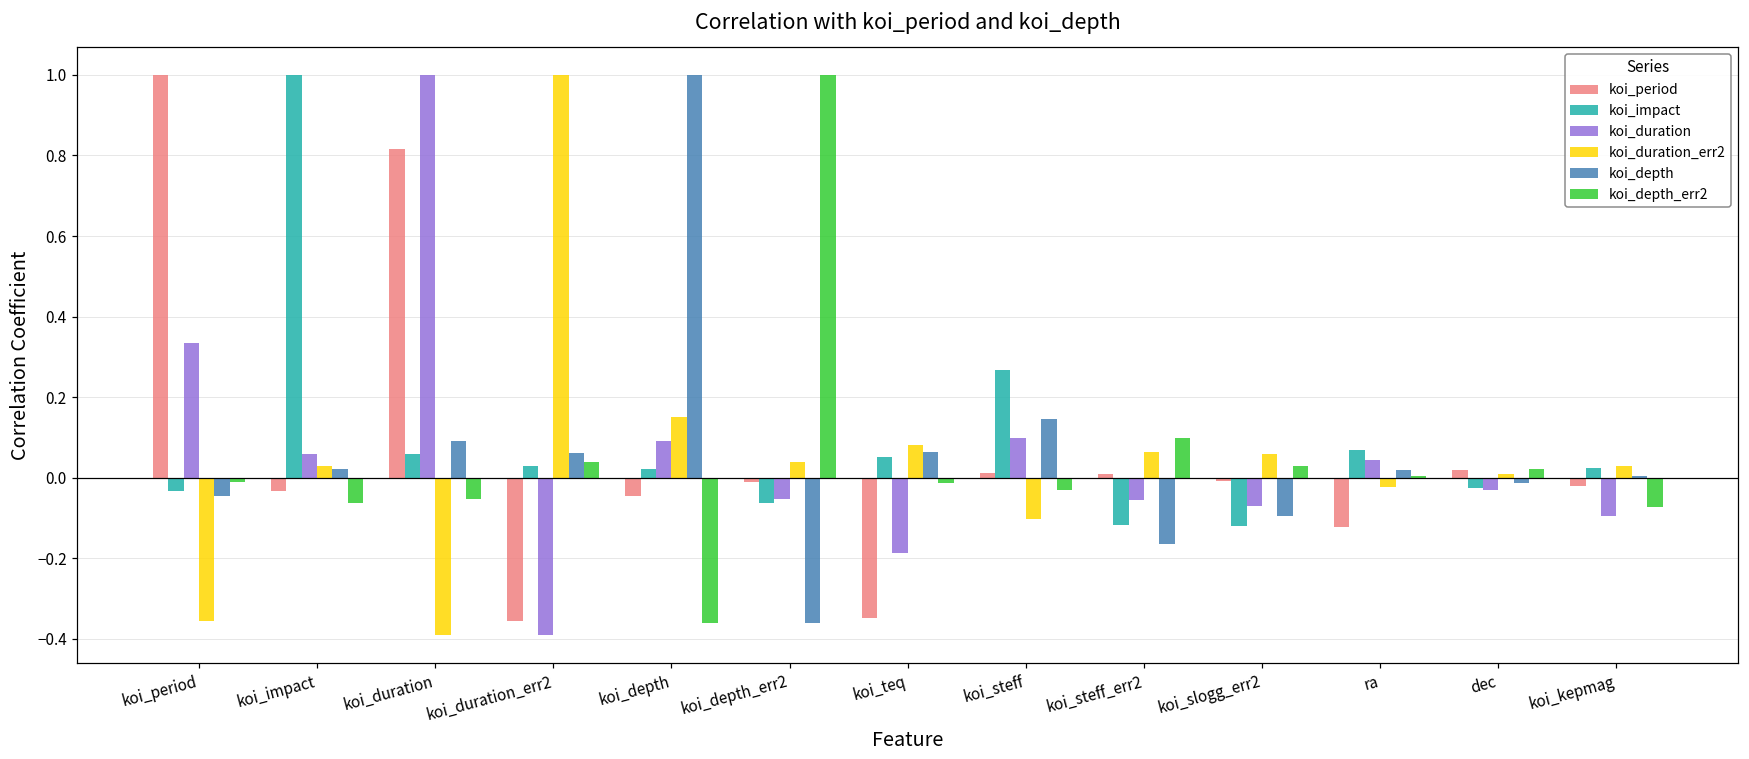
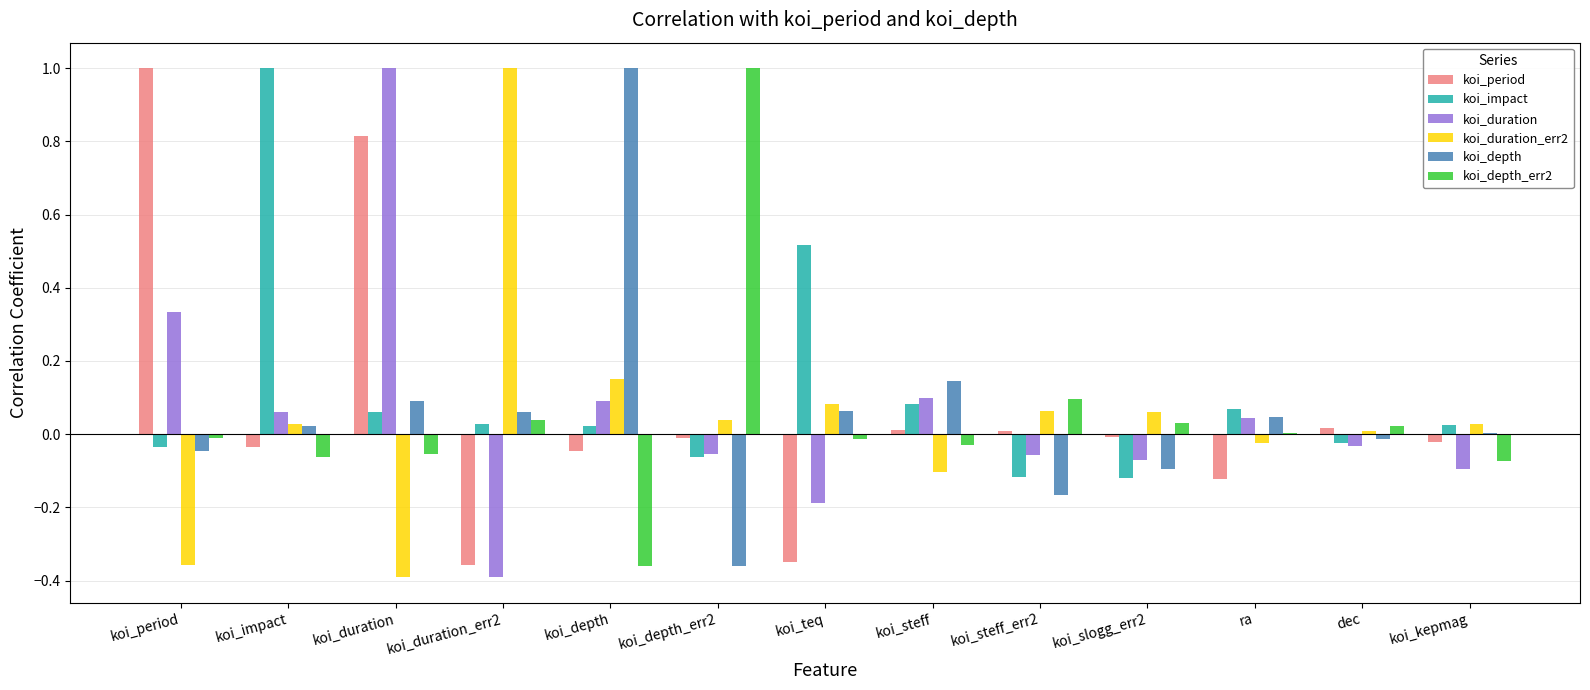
koi_impact, koi_teq: 0.05 -> 0.52
koi_impact, koi_steff: 0.27 -> 0.08
koi_depth, ra: 0.02 -> 0.05
